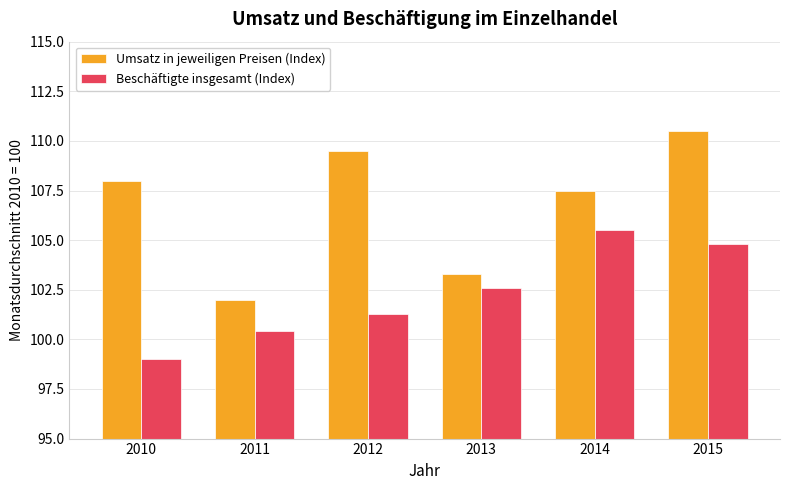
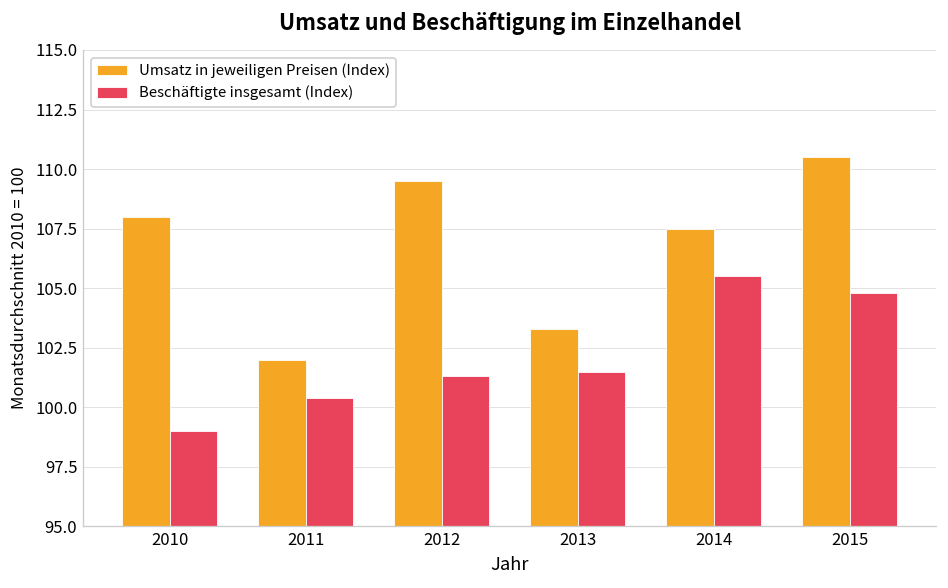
Beschäftigte insgesamt (Index), 2013: 102.6 -> 101.5
